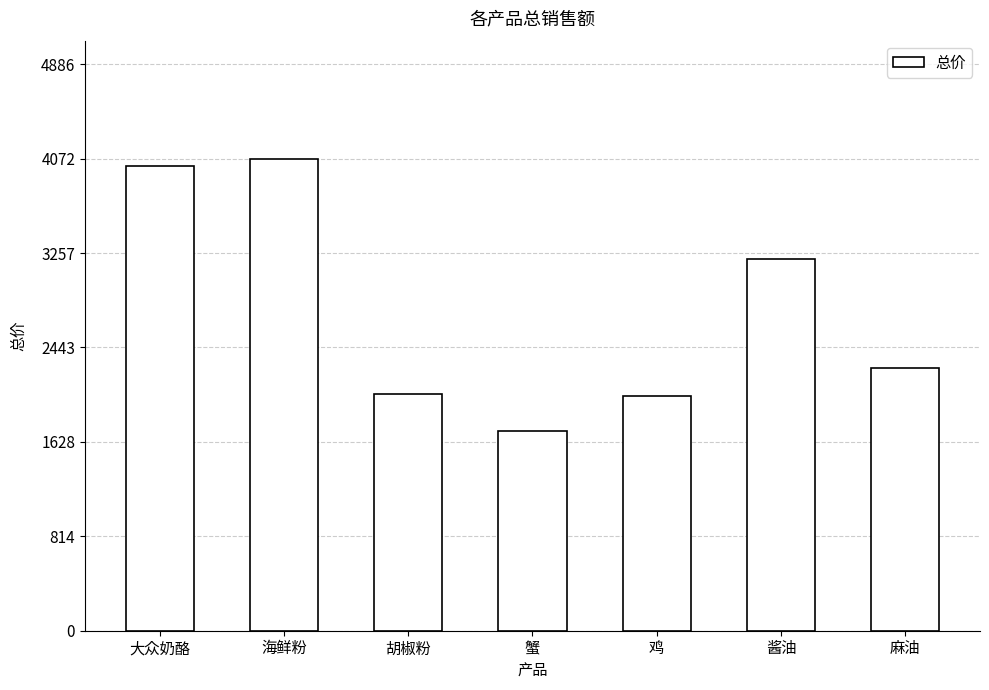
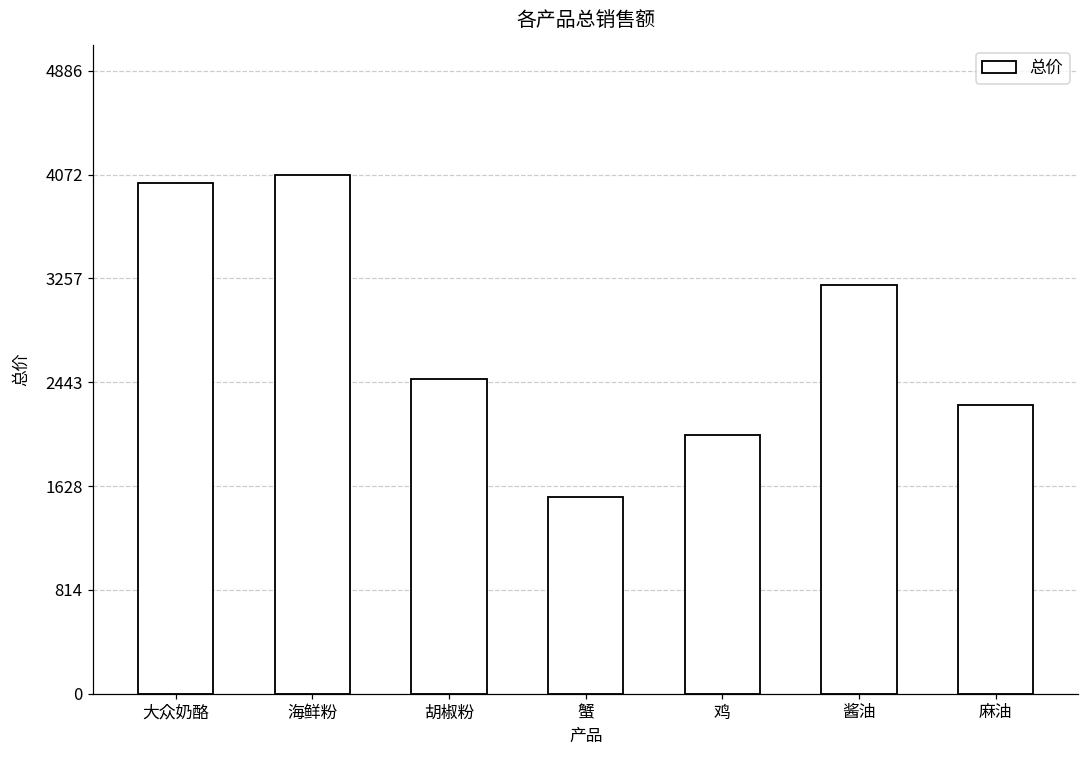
胡椒粉: 2050 -> 2470
蟹: 1720 -> 1540
